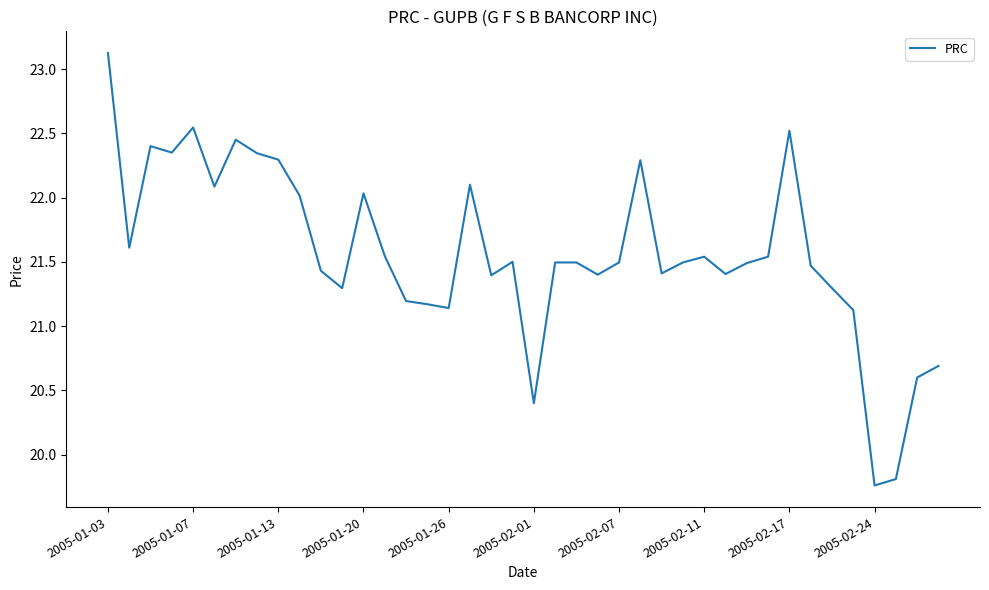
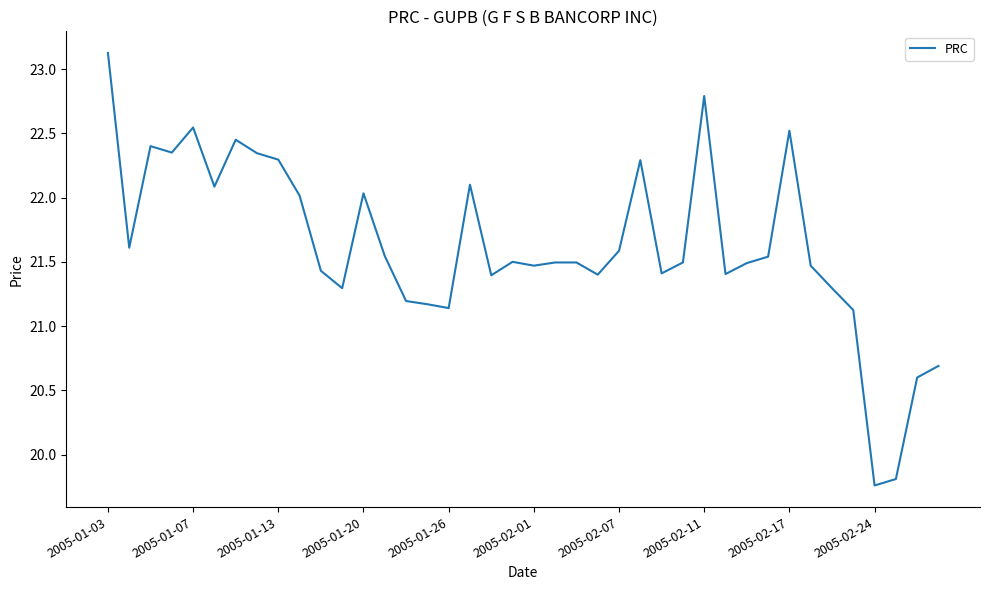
2005-02-01: 20.40 -> 21.47
2005-02-07: 21.50 -> 21.59
2005-02-11: 21.54 -> 22.79
